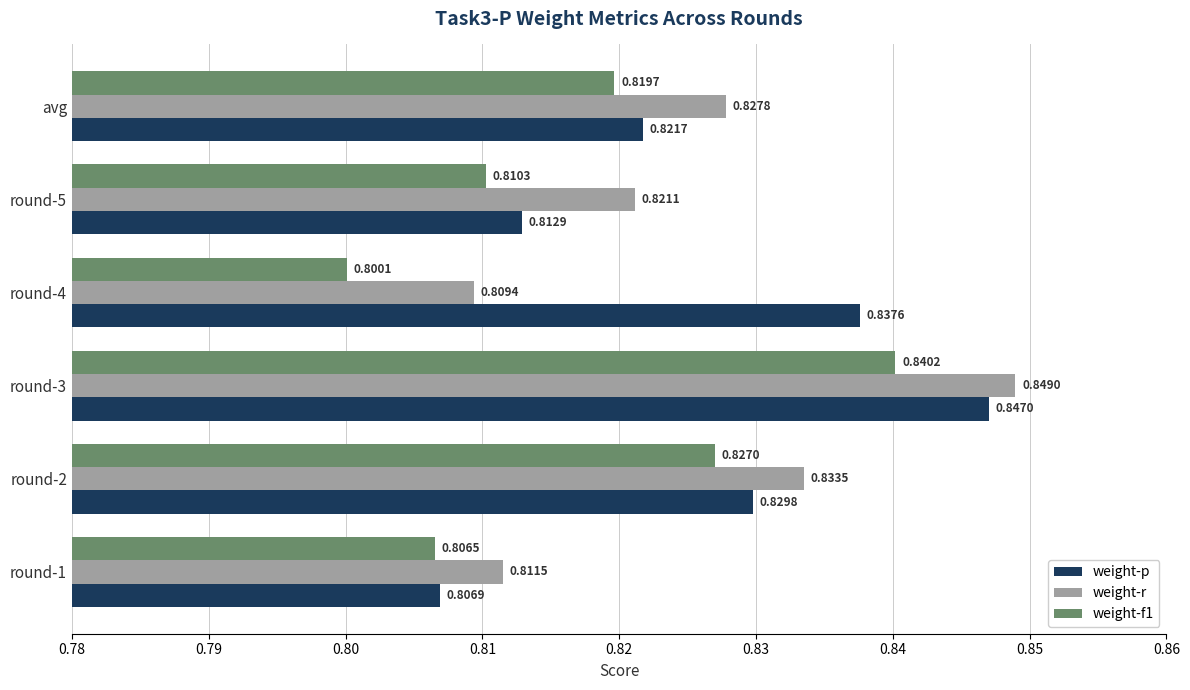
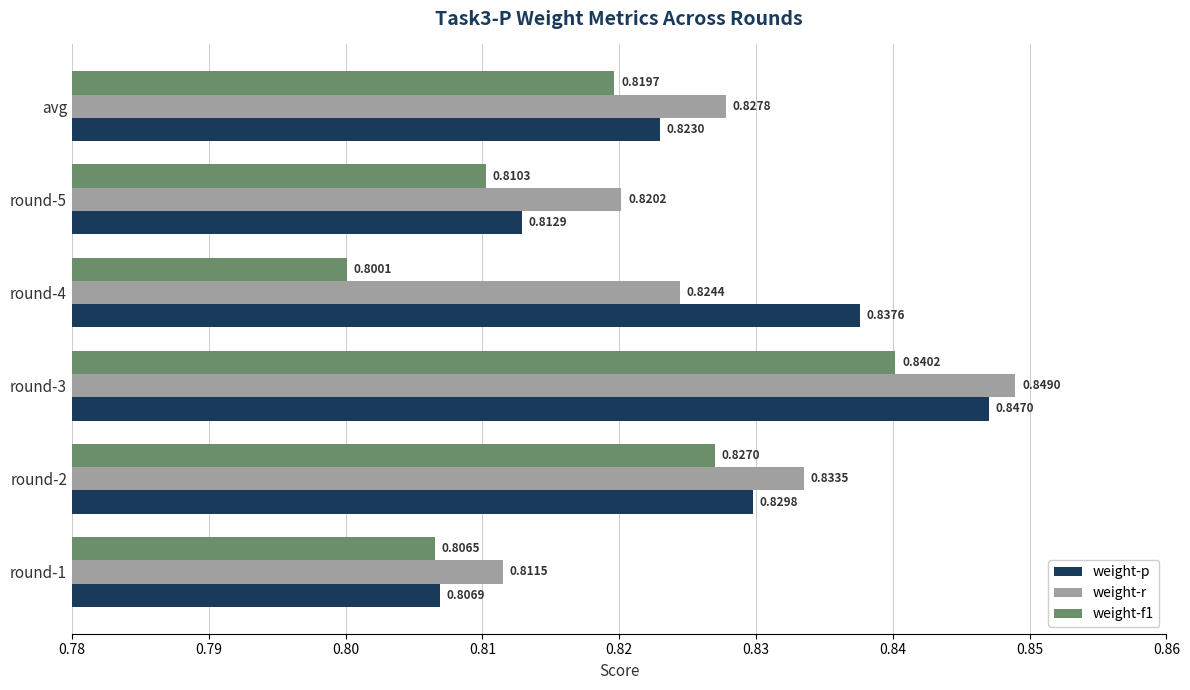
weight-p, avg: 0.8217 -> 0.8230
weight-r, round-5: 0.8211 -> 0.8202
weight-r, round-4: 0.8094 -> 0.8244
